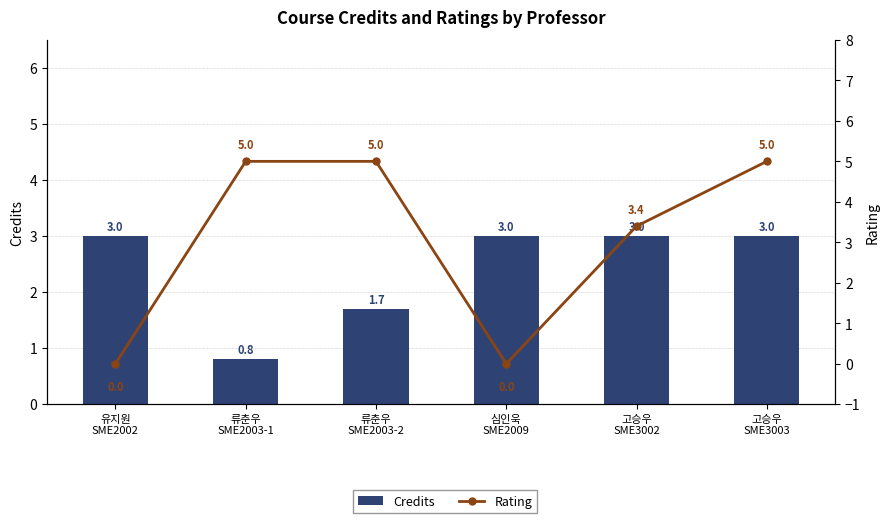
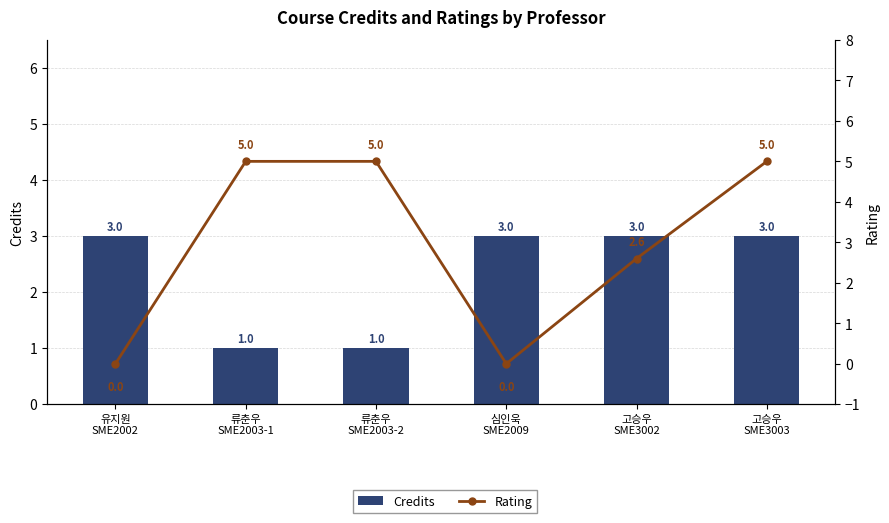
Credits, 류춘우 SME2003-1: 0.8 -> 1.0
Credits, 류춘우 SME2003-2: 1.7 -> 1.0
Rating, 고승우 SME3002: 3.4 -> 2.6
